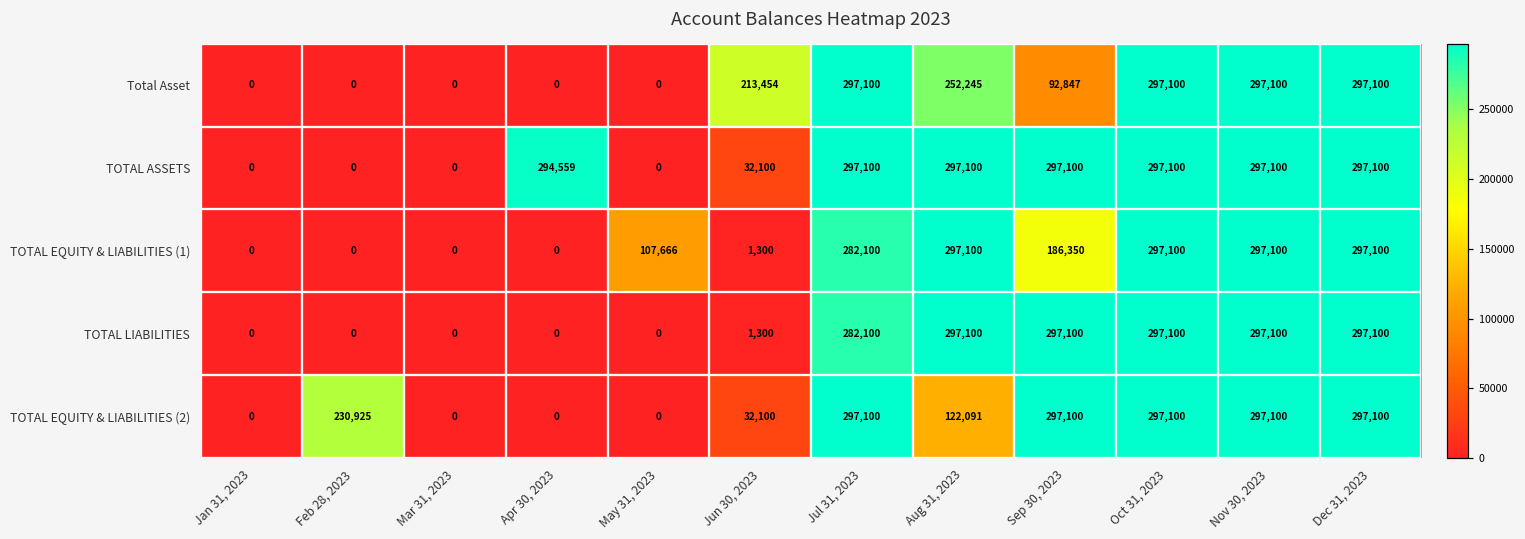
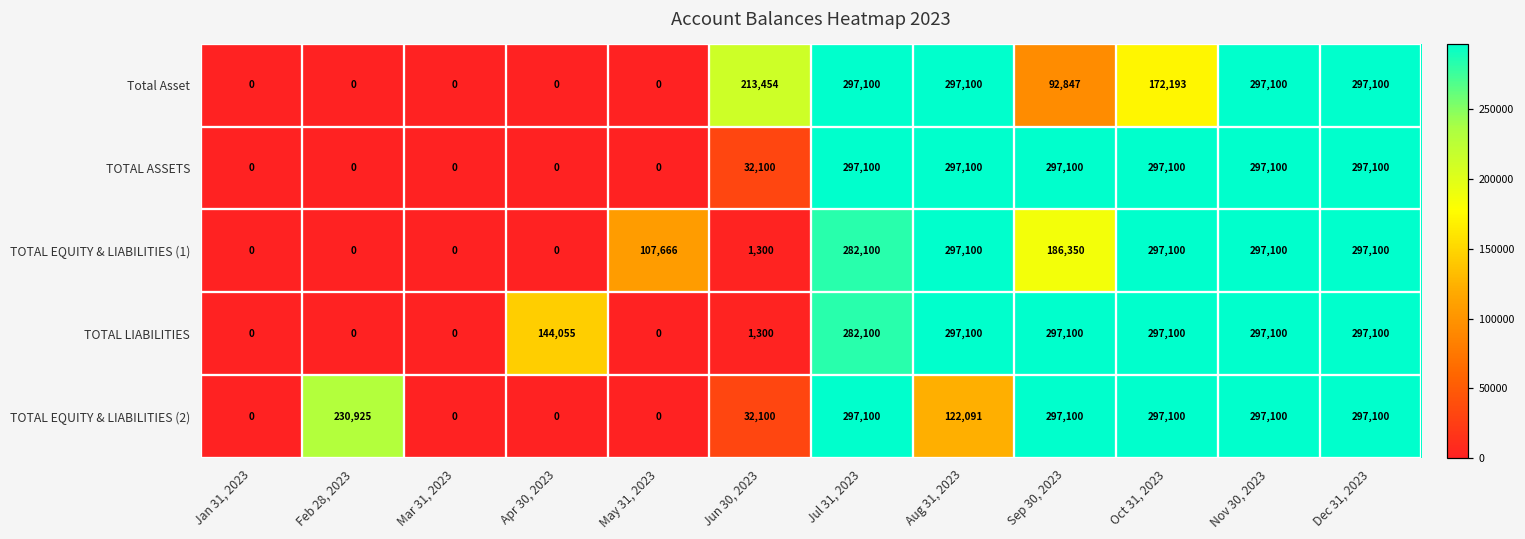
Total Asset, Aug 31, 2023: 252,245 -> 297,100
Total Asset, Oct 31, 2023: 297,100 -> 172,193
TOTAL ASSETS, Apr 30, 2023: 294,559 -> 0
TOTAL LIABILITIES, Apr 30, 2023: 0 -> 144,055
